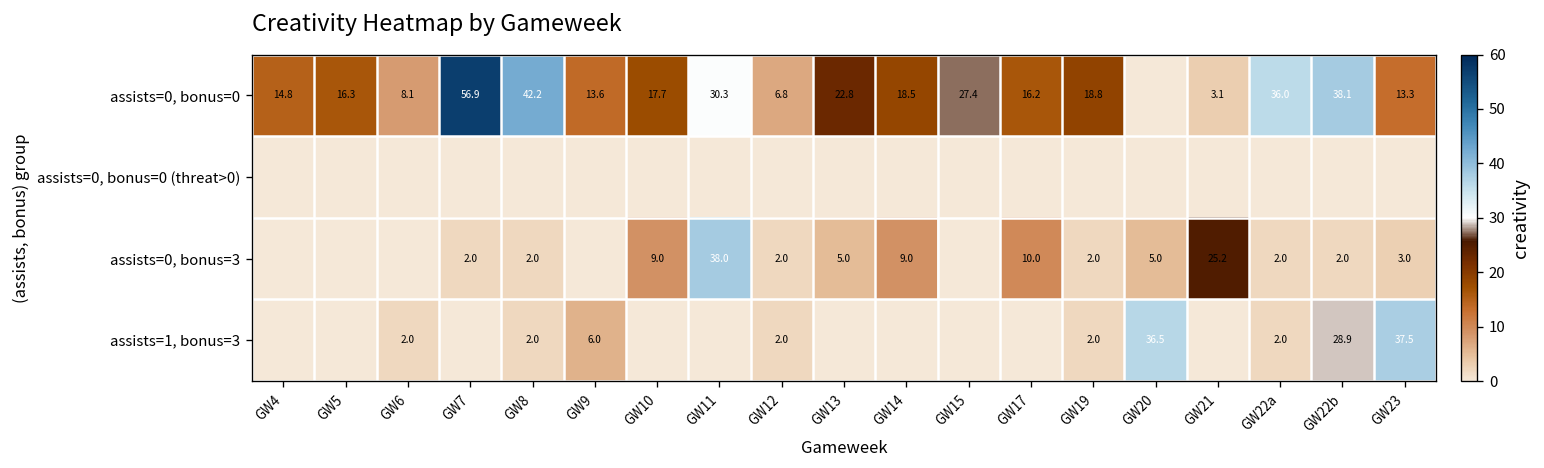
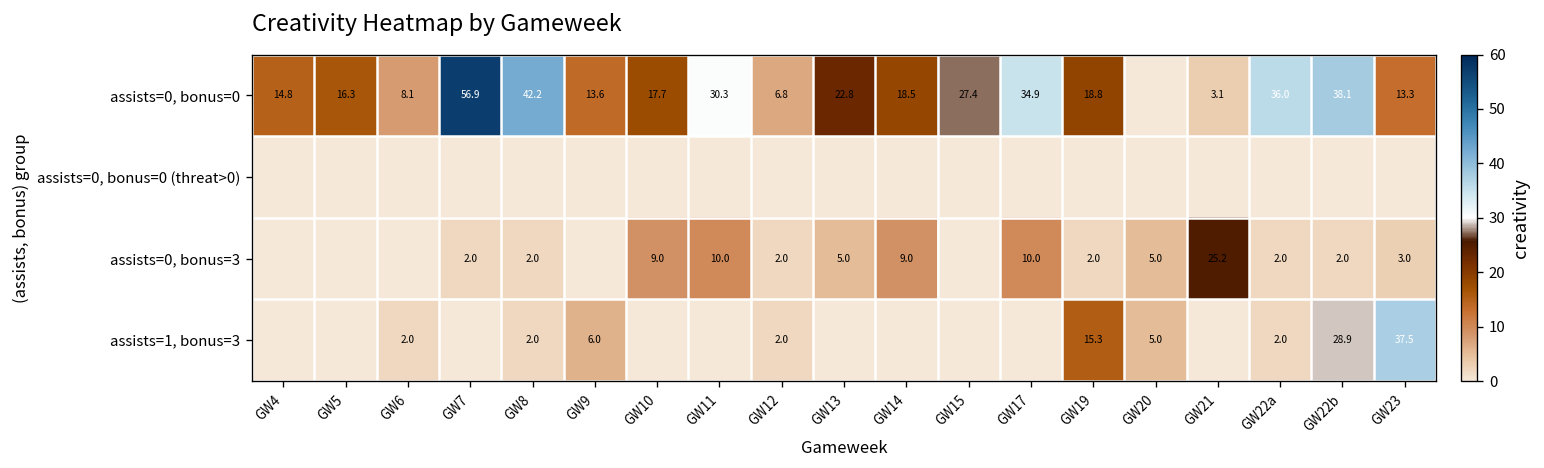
assists=0, bonus=0, GW17: 16.2 -> 34.9
assists=0, bonus=3, GW11: 38.0 -> 10.0
assists=1, bonus=3, GW19: 2.0 -> 15.3
assists=1, bonus=3, GW20: 36.5 -> 5.0
